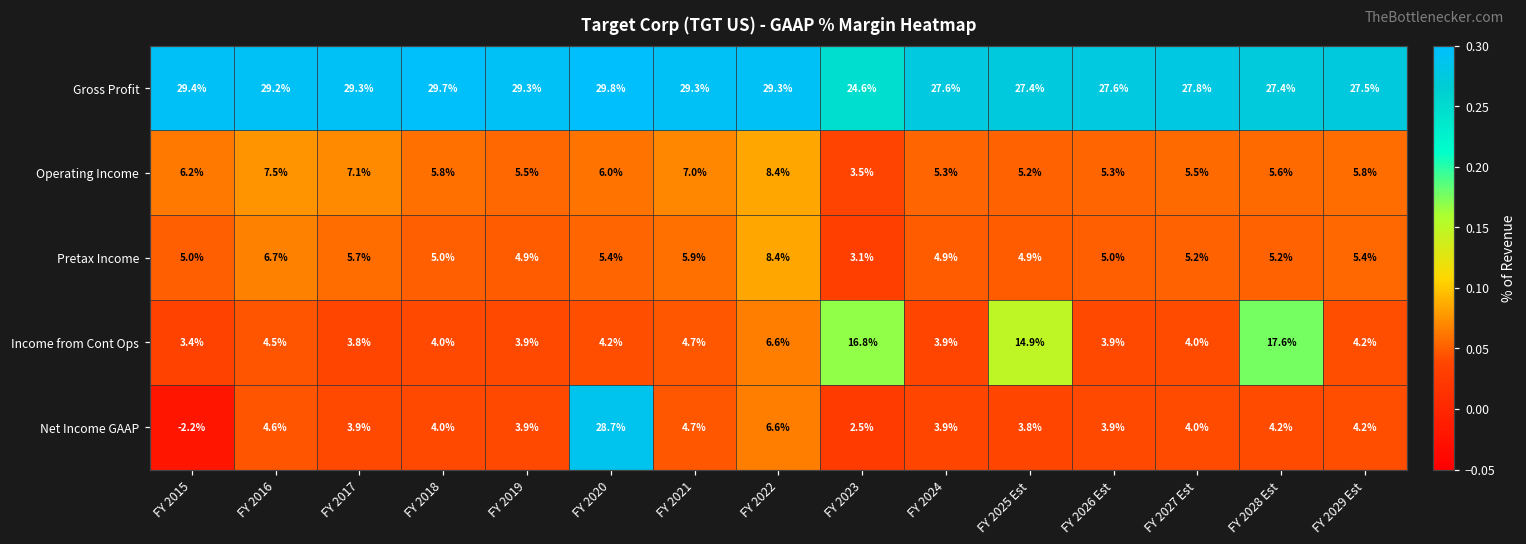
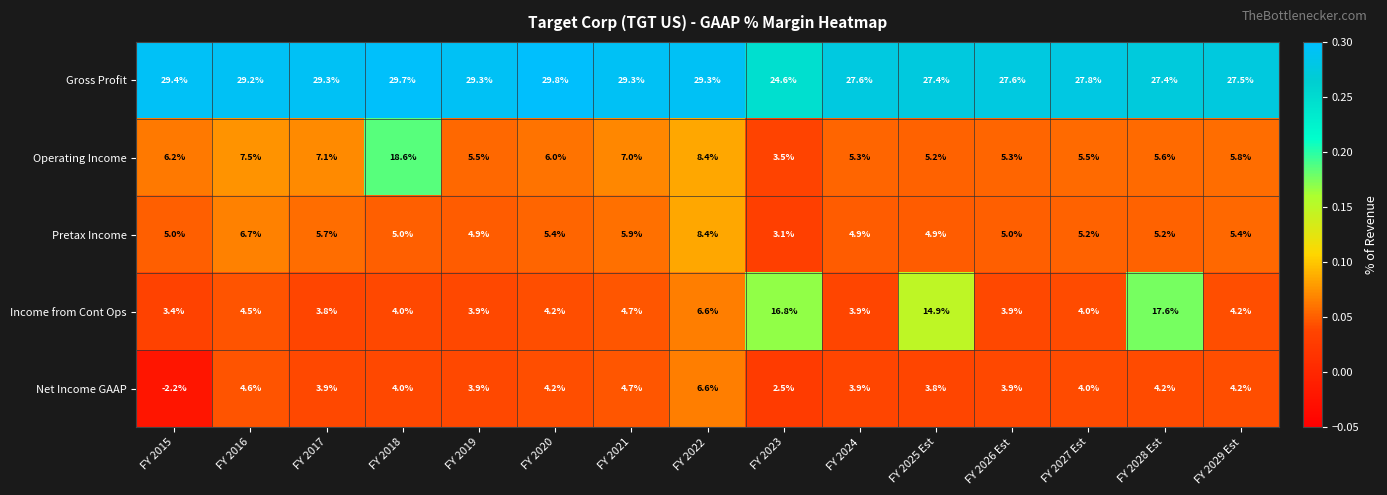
Operating Income, FY 2018: 5.8% -> 18.6%
Net Income GAAP, FY 2020: 28.7% -> 4.2%
